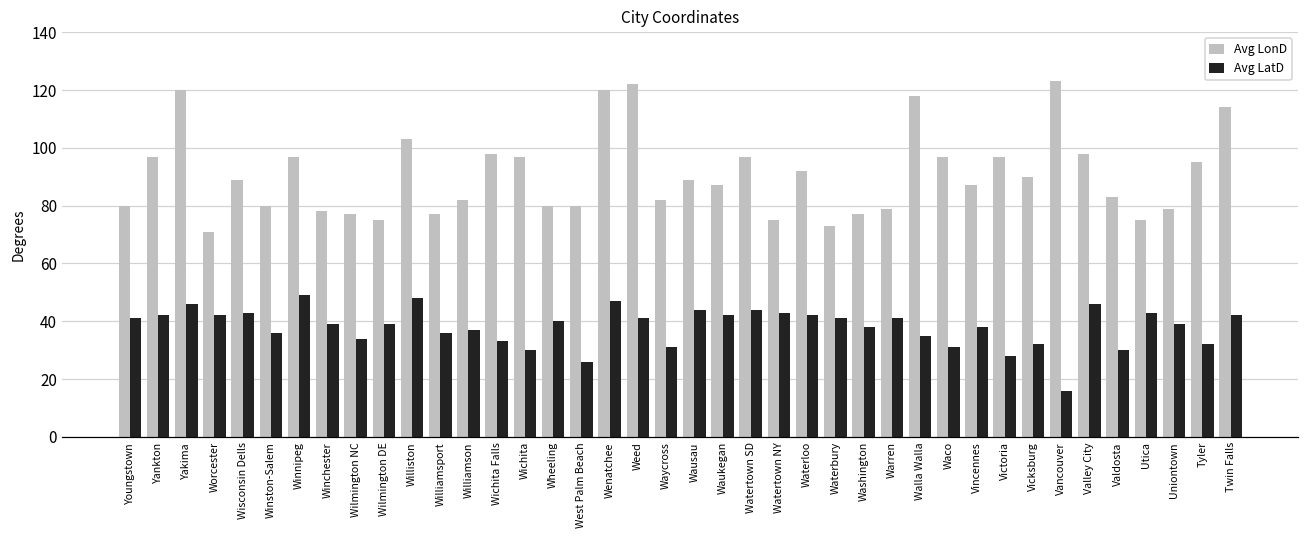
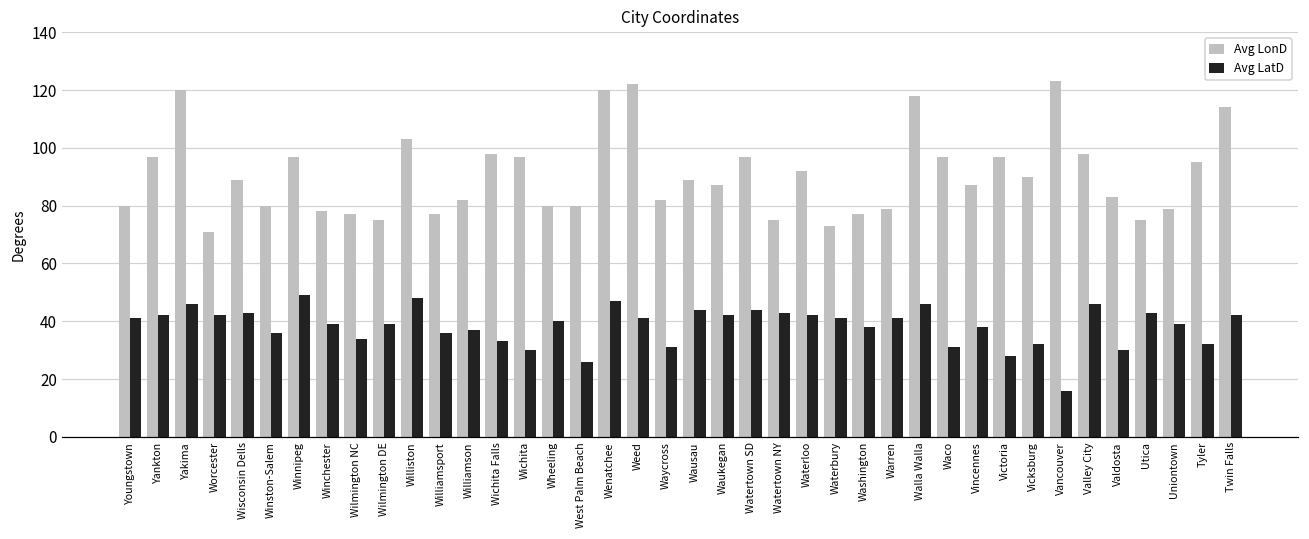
Avg LatD, Walla Walla: 35 -> 46
